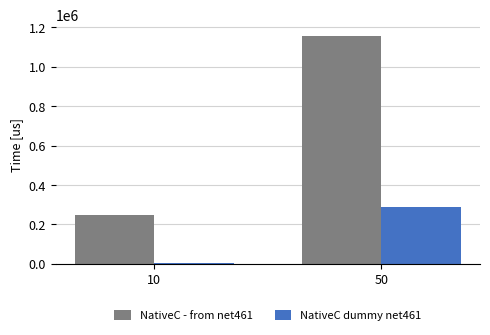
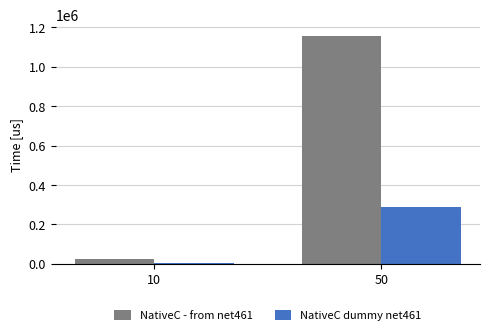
NativeC - from net461, 10: 250000 -> 30000
